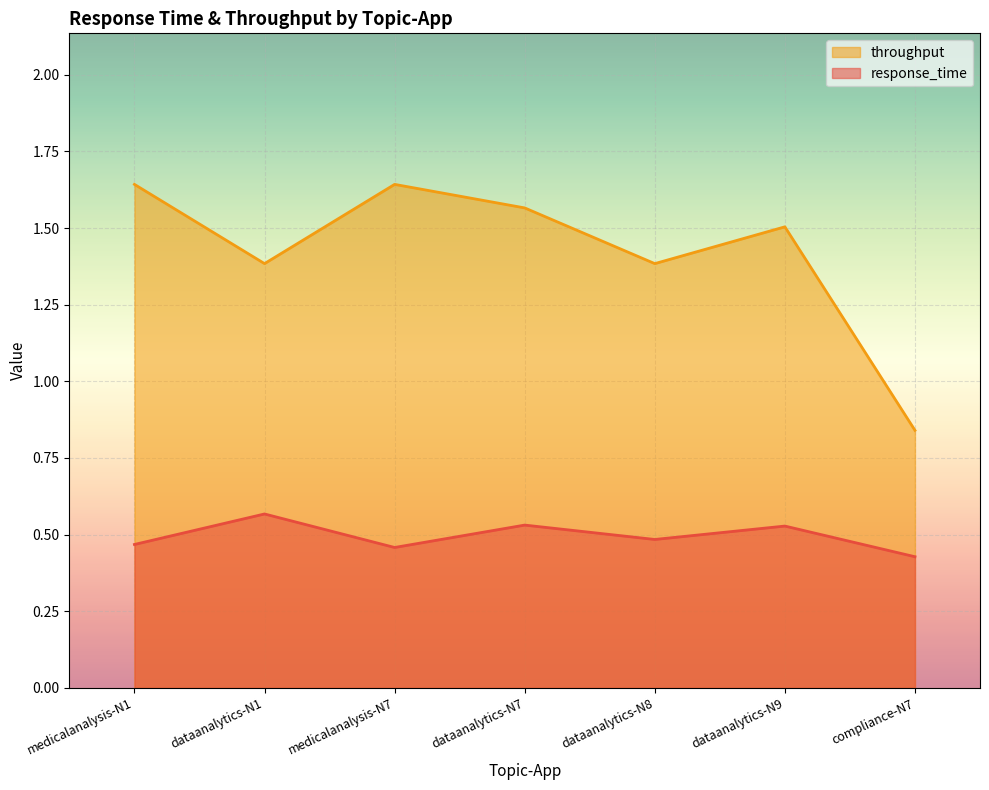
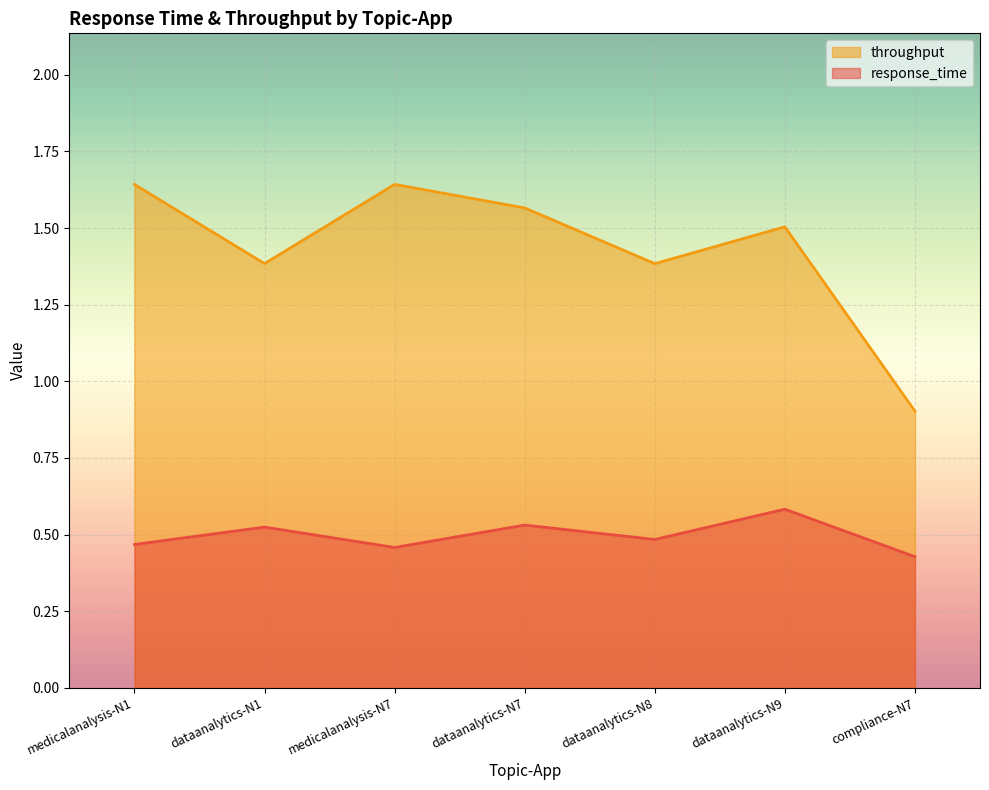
response_time, dataanalytics-N1: 0.57 -> 0.52
response_time, dataanalytics-N9: 0.53 -> 0.58
throughput, compliance-N7: 0.84 -> 0.90
